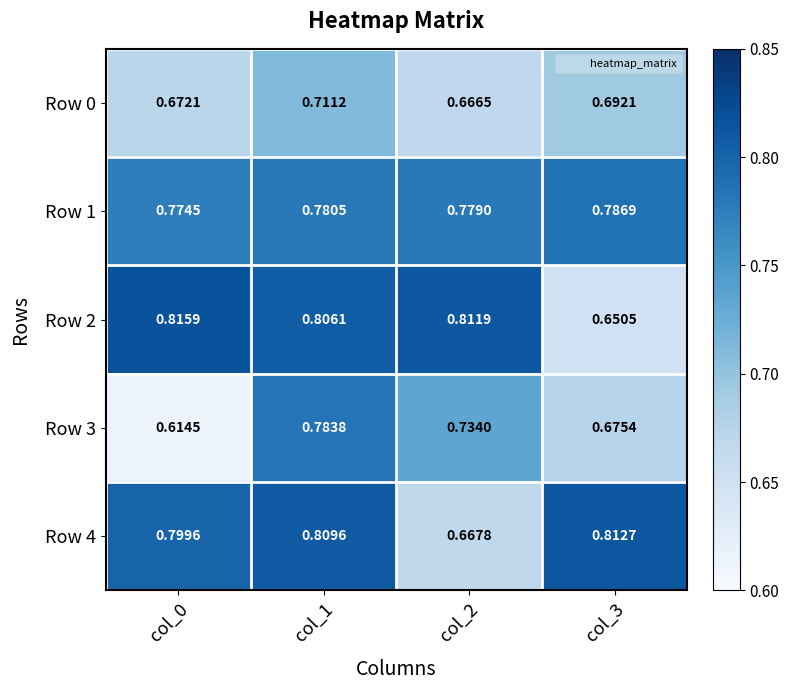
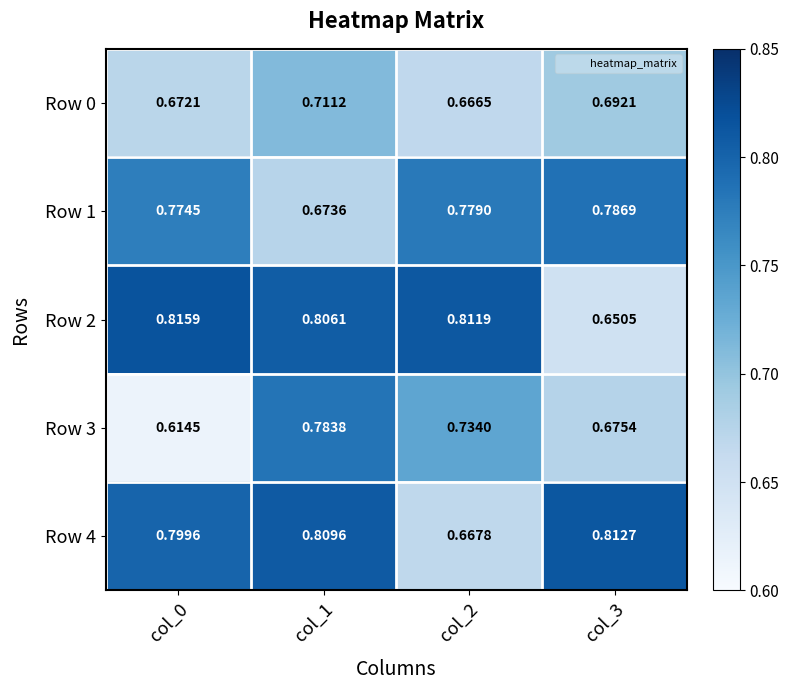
Row 1, col_1: 0.7805 -> 0.6736
